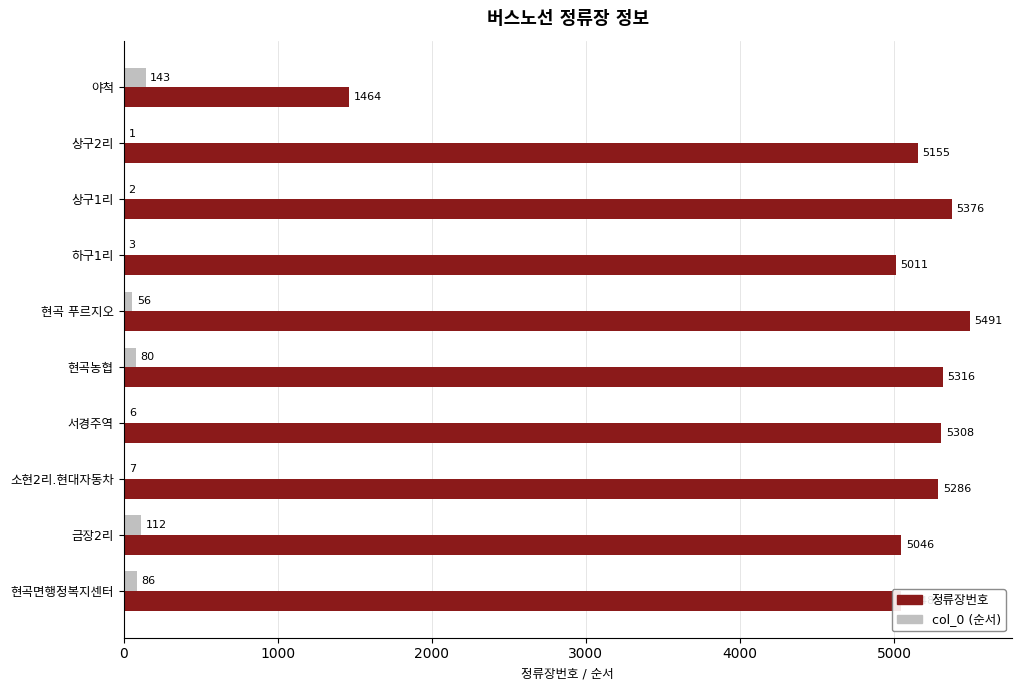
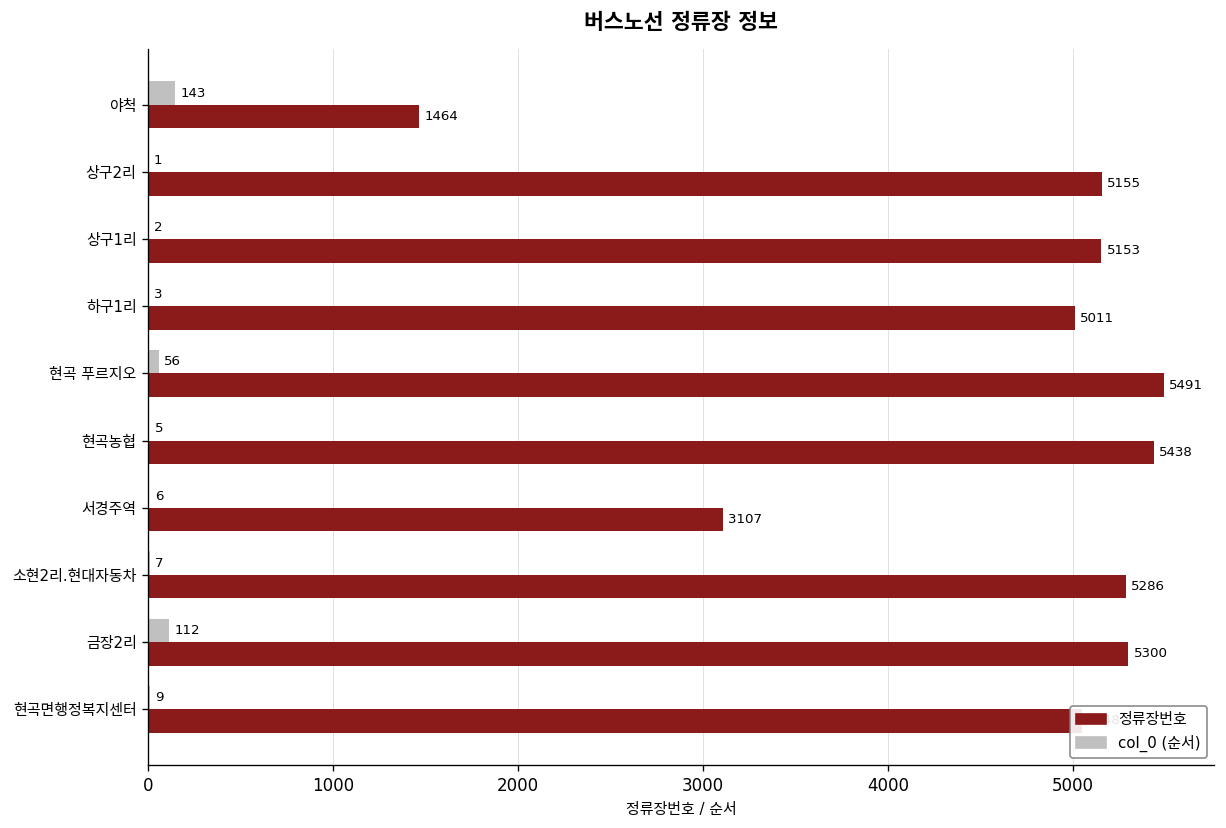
정류장번호, 상구1리: 5376 -> 5153
col_0 (순서), 현곡농협: 80 -> 5
정류장번호, 현곡농협: 5316 -> 5438
정류장번호, 서경주역: 5308 -> 3107
정류장번호, 금장2리: 5046 -> 5300
col_0 (순서), 현곡면행정복지센터: 86 -> 9
